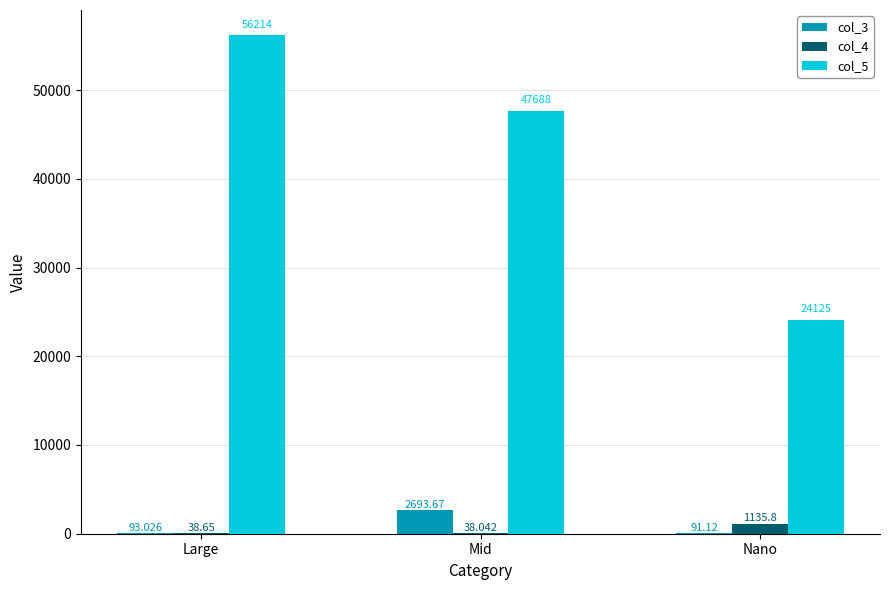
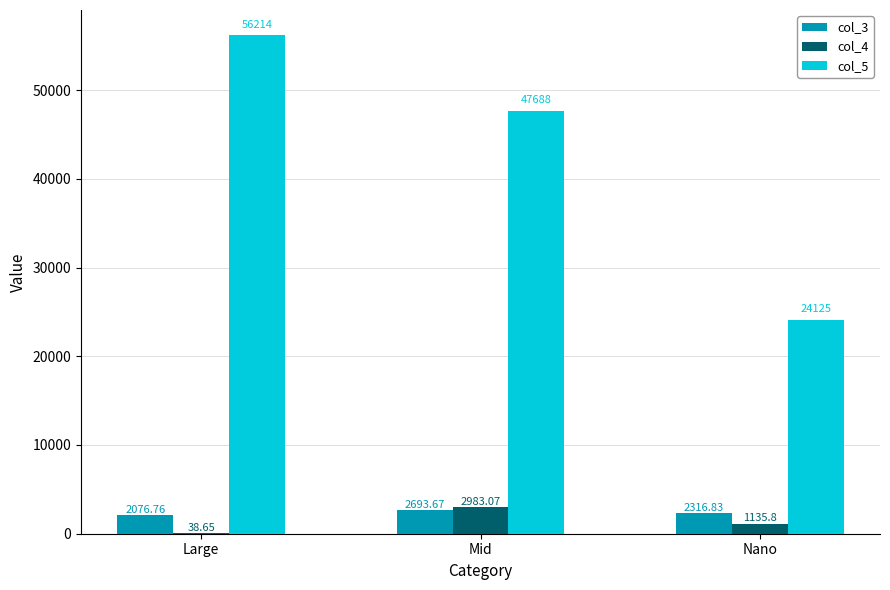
col_3, Large: 93.026 -> 2076.76
col_4, Mid: 38.042 -> 2983.07
col_3, Nano: 91.12 -> 2316.83
